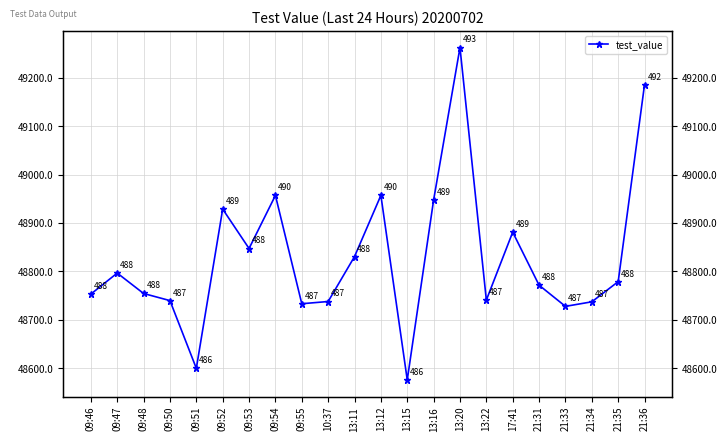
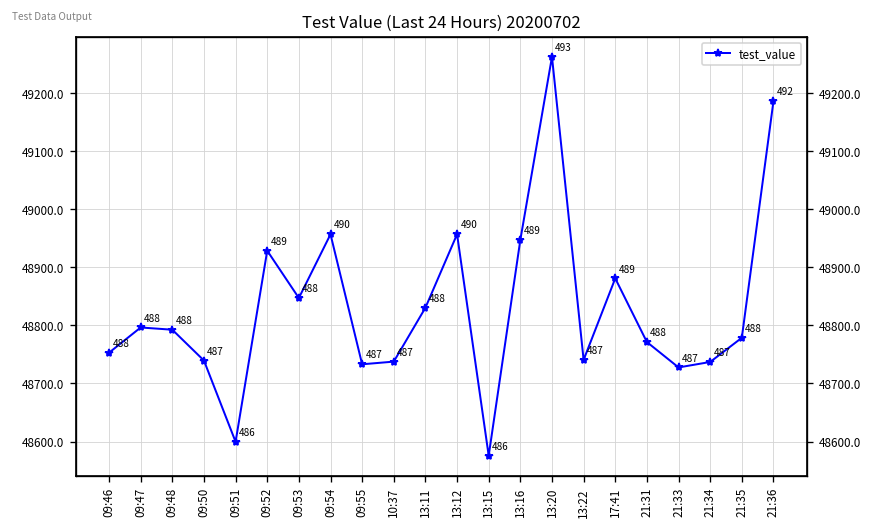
09:48: 48750 -> 48790
